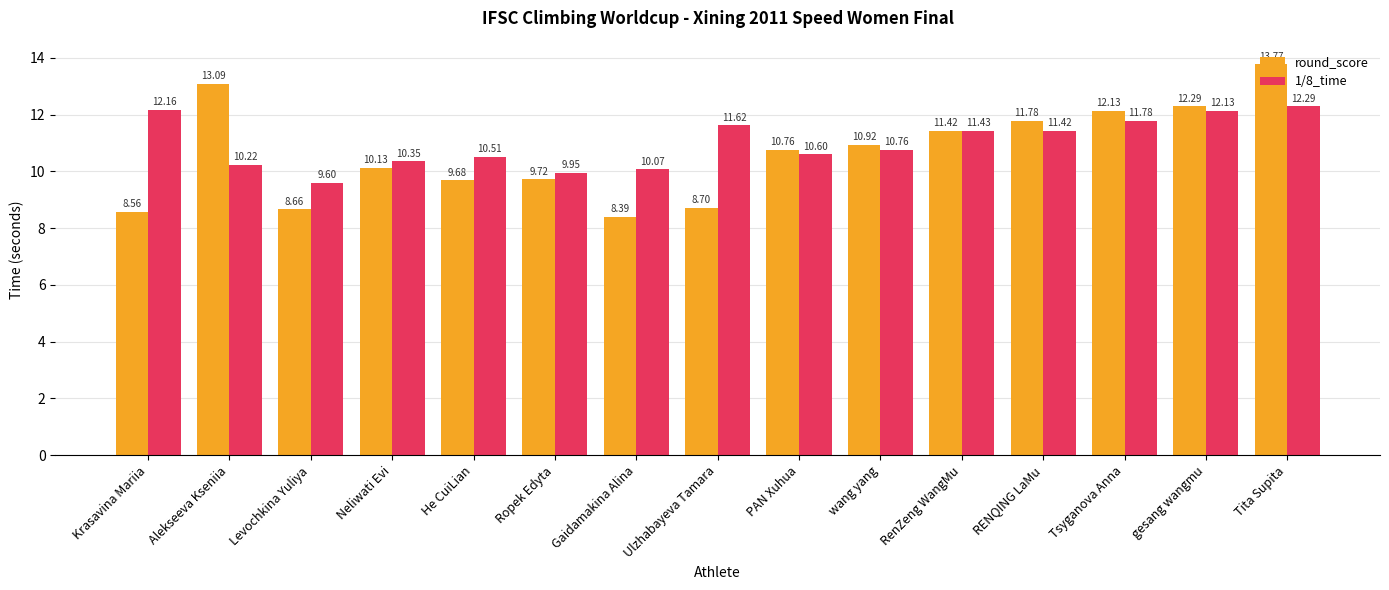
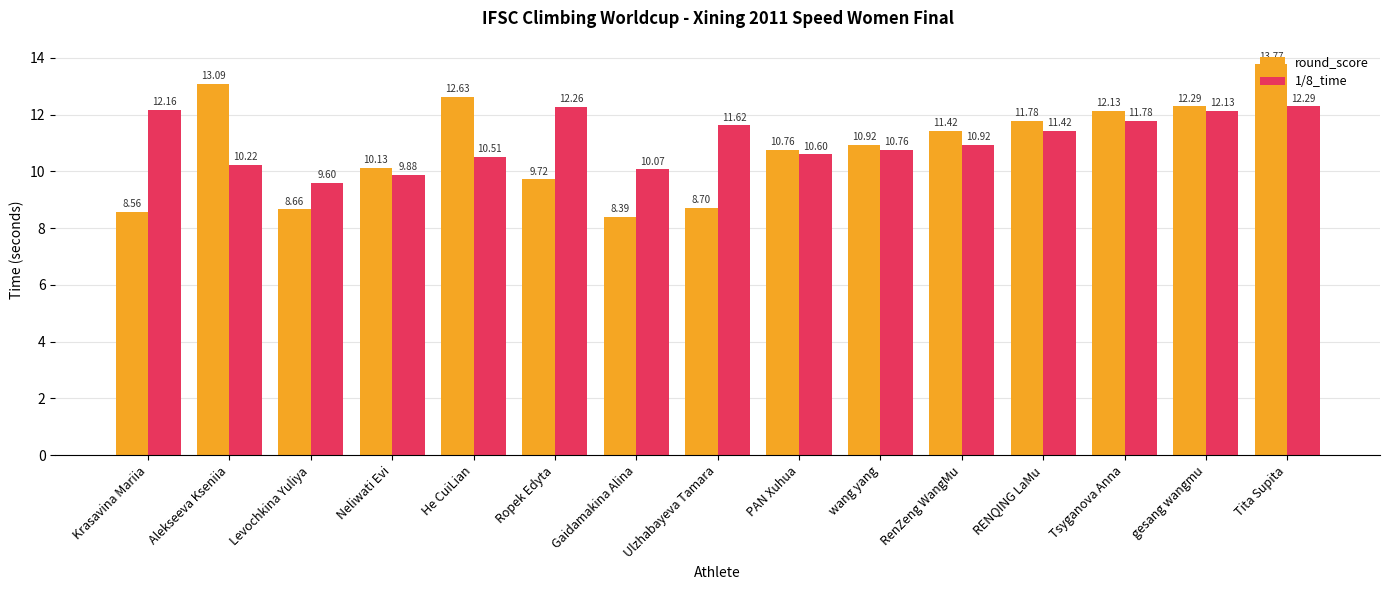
1/8_time, Neliwati Evi: 10.35 -> 9.88
round_score, He CuiLian: 9.68 -> 12.63
1/8_time, Ropek Edyta: 9.95 -> 12.26
1/8_time, RenZeng WangMu: 11.43 -> 10.92
